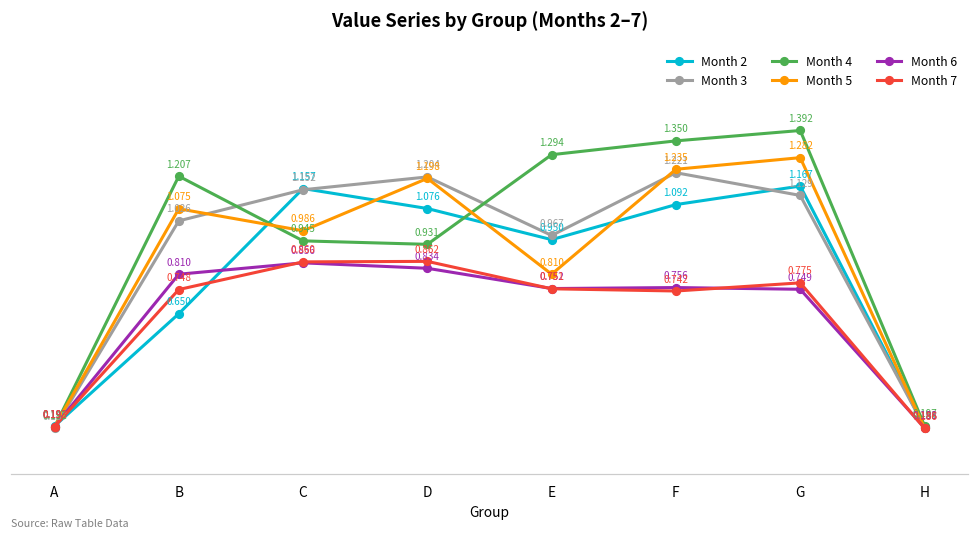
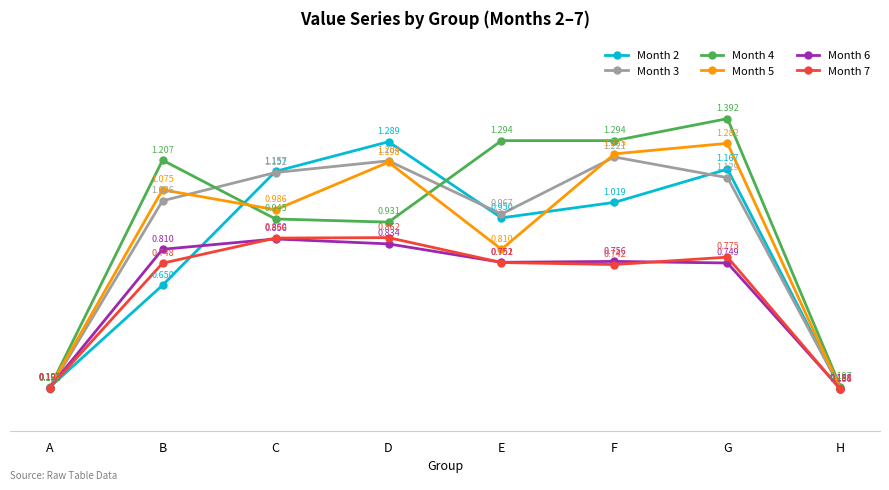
Month 2, D: 1.076 -> 1.289
Month 2, F: 1.092 -> 1.019
Month 4, F: 1.350 -> 1.294
